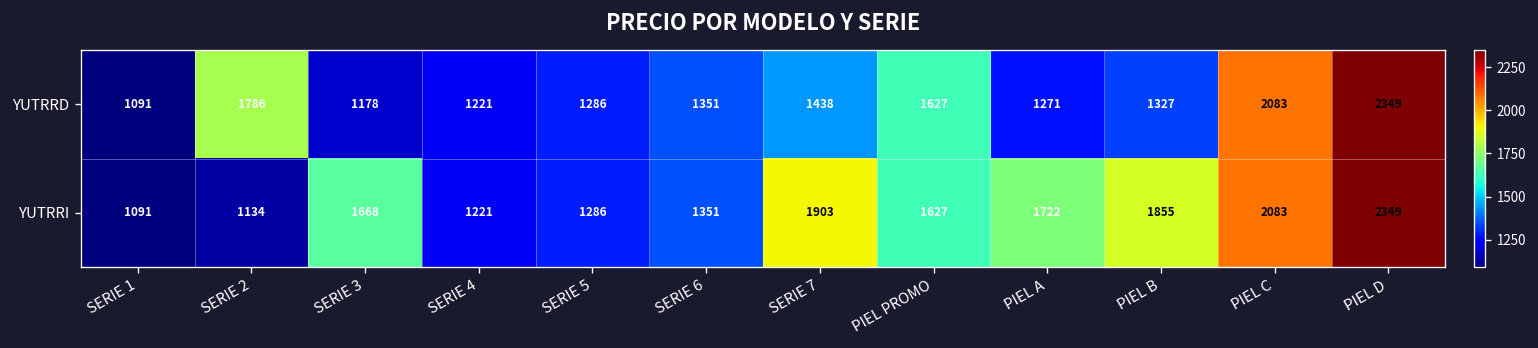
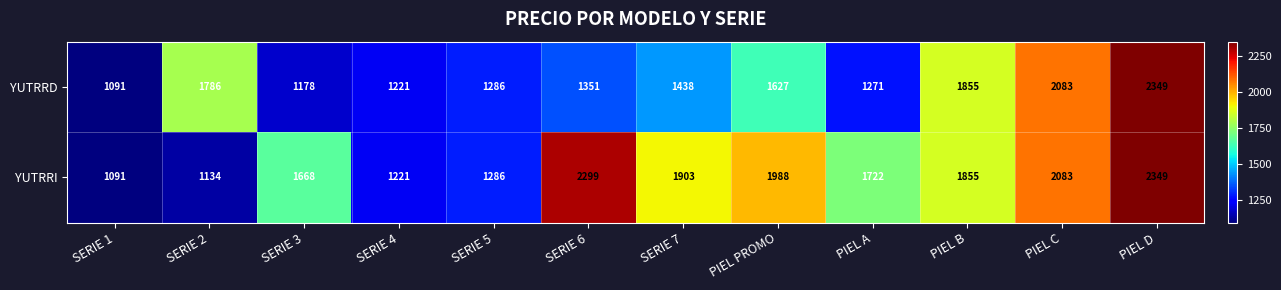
YUTRRD, PIEL B: 1327 -> 1855
YUTRRI, SERIE 6: 1351 -> 2299
YUTRRI, PIEL PROMO: 1627 -> 1988
